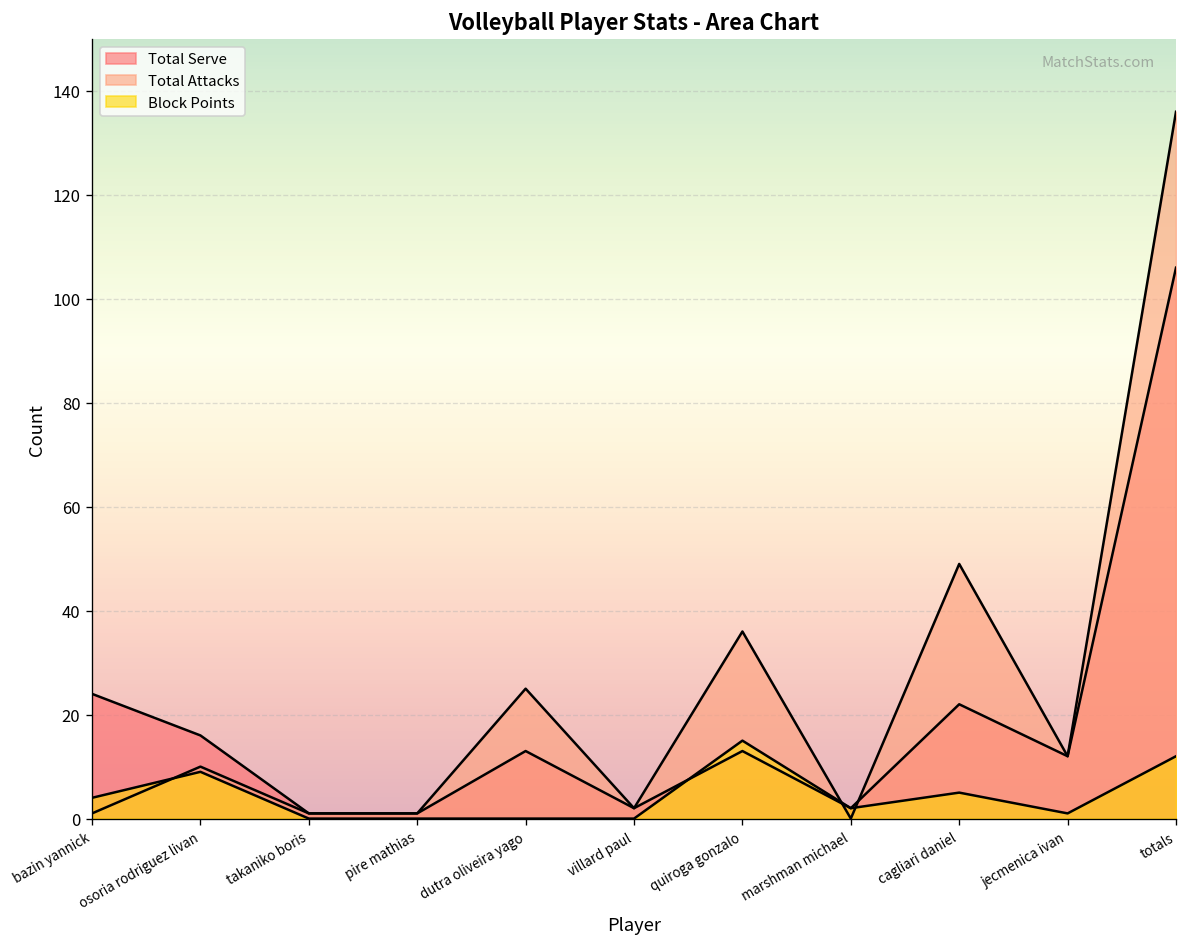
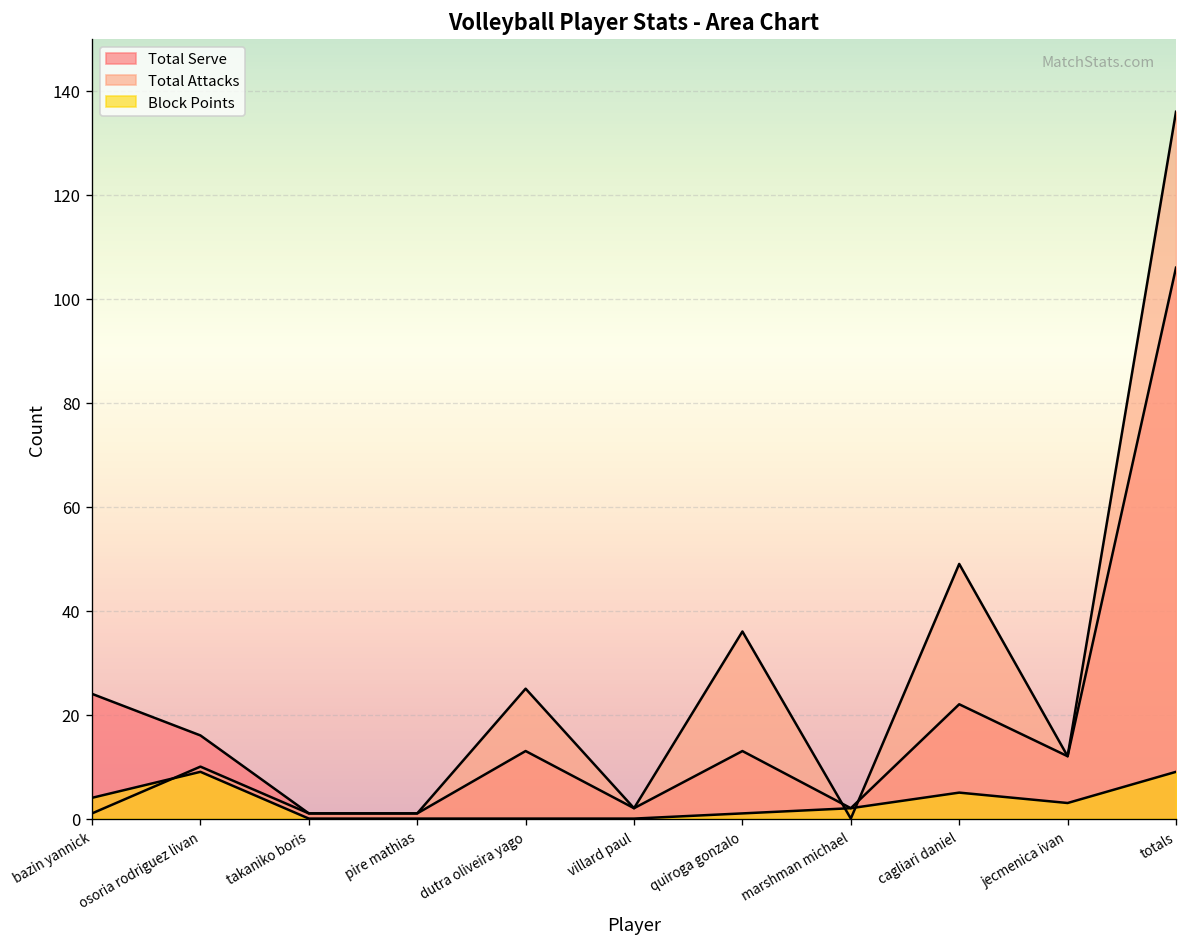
Block Points, quiroga gonzalo: 15 -> 1
Block Points, jecmenica ivan: 1 -> 3
Block Points, totals: 12 -> 9
